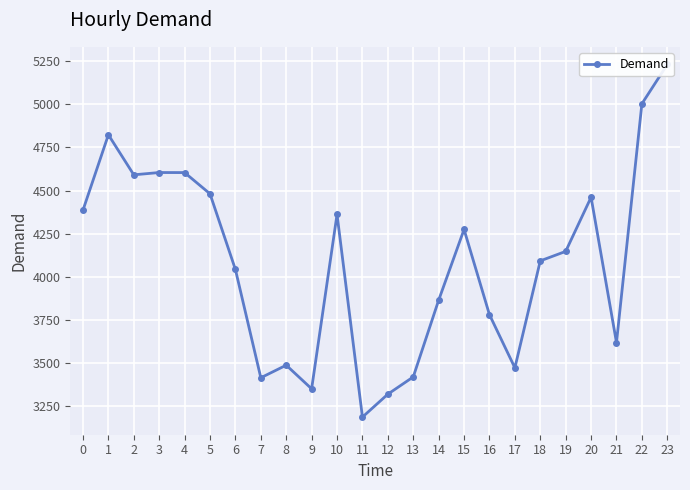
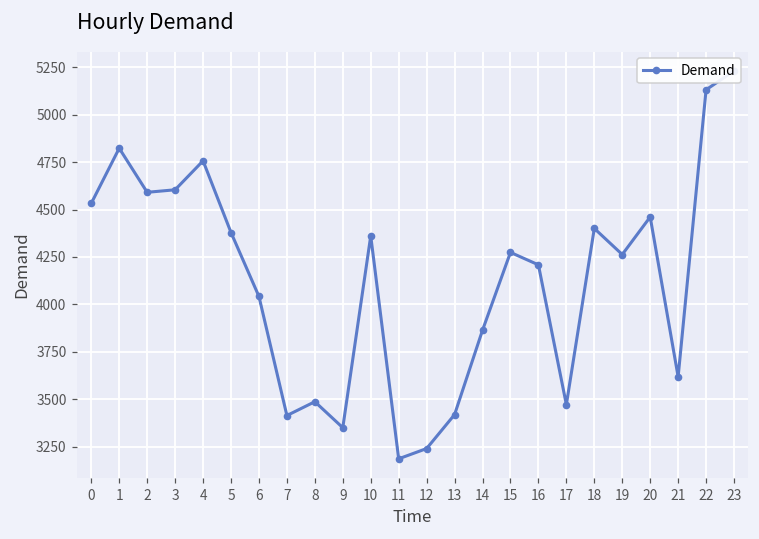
0: 4390 -> 4530
4: 4600 -> 4760
5: 4480 -> 4380
12: 3320 -> 3240
16: 3780 -> 4210
18: 4090 -> 4400
19: 4150 -> 4260
22: 5000 -> 5130
